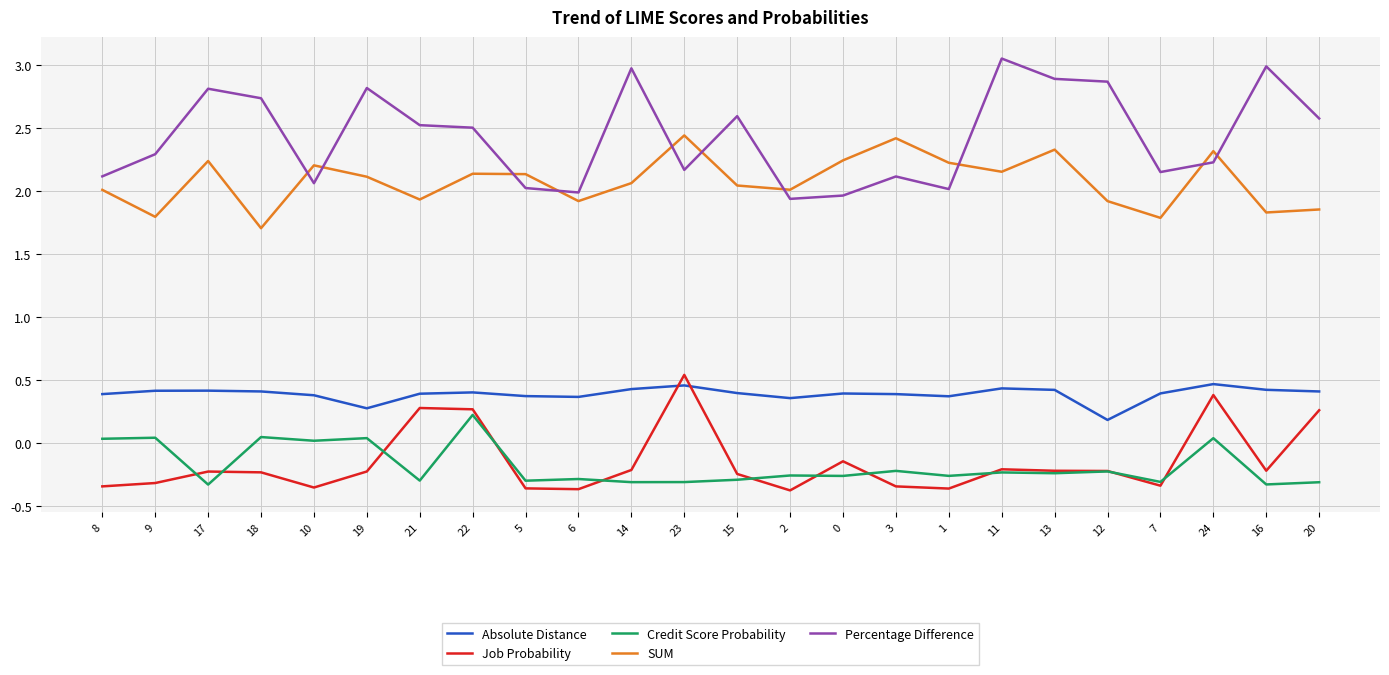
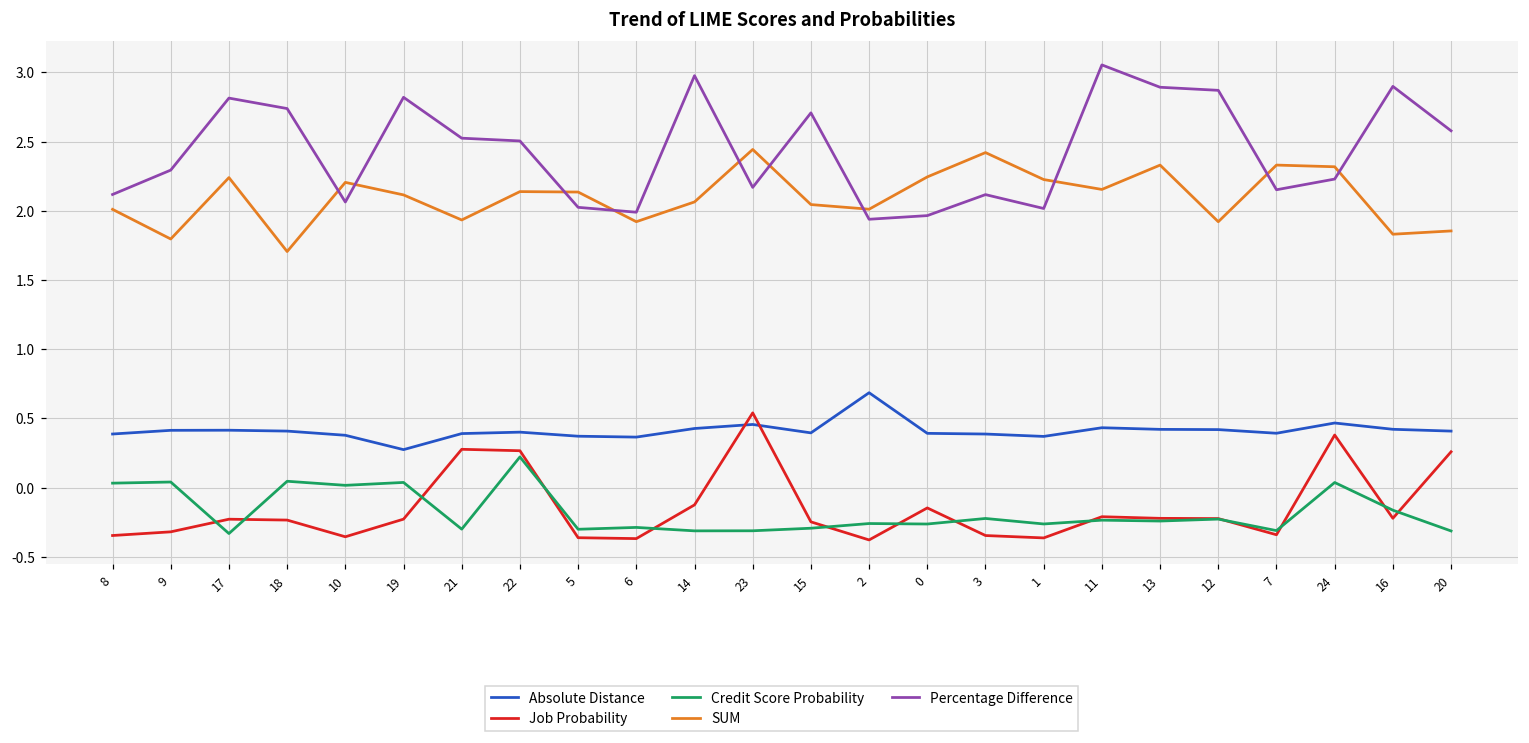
Job Probability, 14: -0.22 -> -0.13
Percentage Difference, 15: 2.60 -> 2.71
Absolute Distance, 2: 0.36 -> 0.69
Absolute Distance, 12: 0.18 -> 0.42
SUM, 7: 1.79 -> 2.33
Credit Score Probability, 16: -0.33 -> -0.16
Percentage Difference, 16: 2.99 -> 2.90
